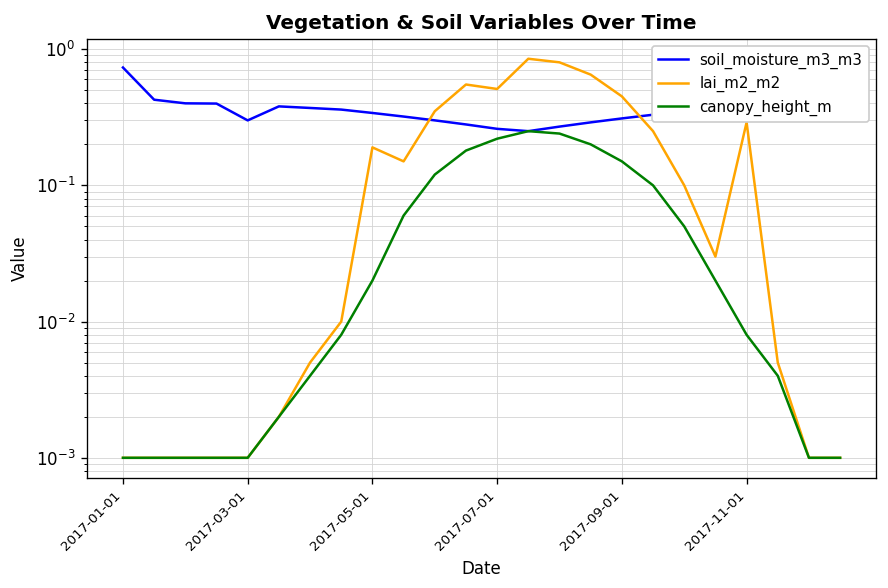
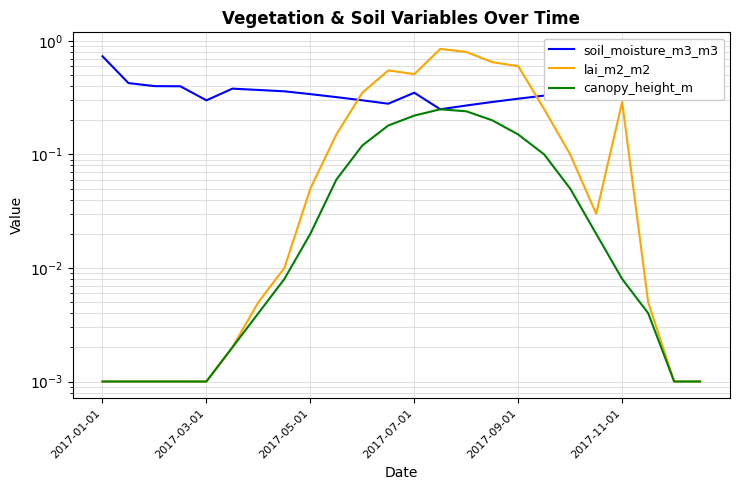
lai_m2_m2, 2017-05-01: 0.19 -> 0.05
soil_moisture_m3_m3, 2017-07-01: 0.26 -> 0.35
lai_m2_m2, 2017-09-01: 0.45 -> 0.6
